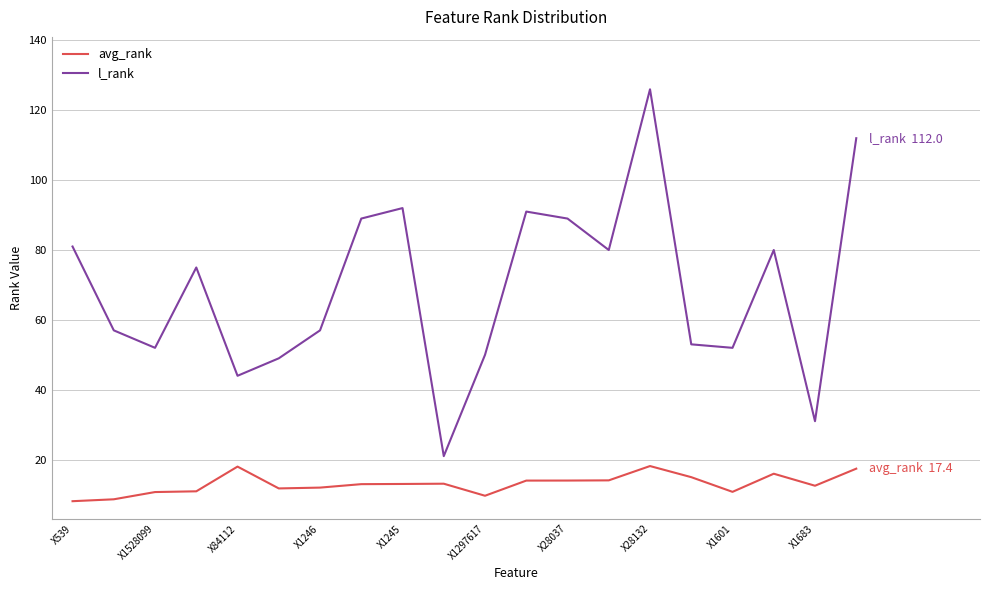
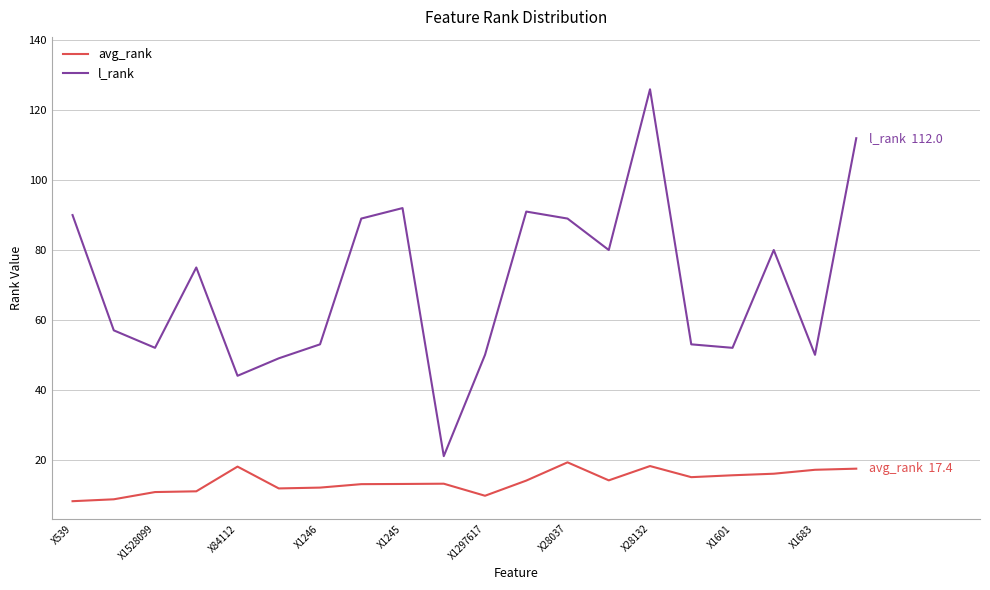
l_rank, X539: 81 -> 90
l_rank, X1246: 57 -> 53
avg_rank, X28037: 14 -> 19
avg_rank, X1601: 11 -> 16
avg_rank, X1683: 13 -> 17
l_rank, X1683: 31 -> 50
